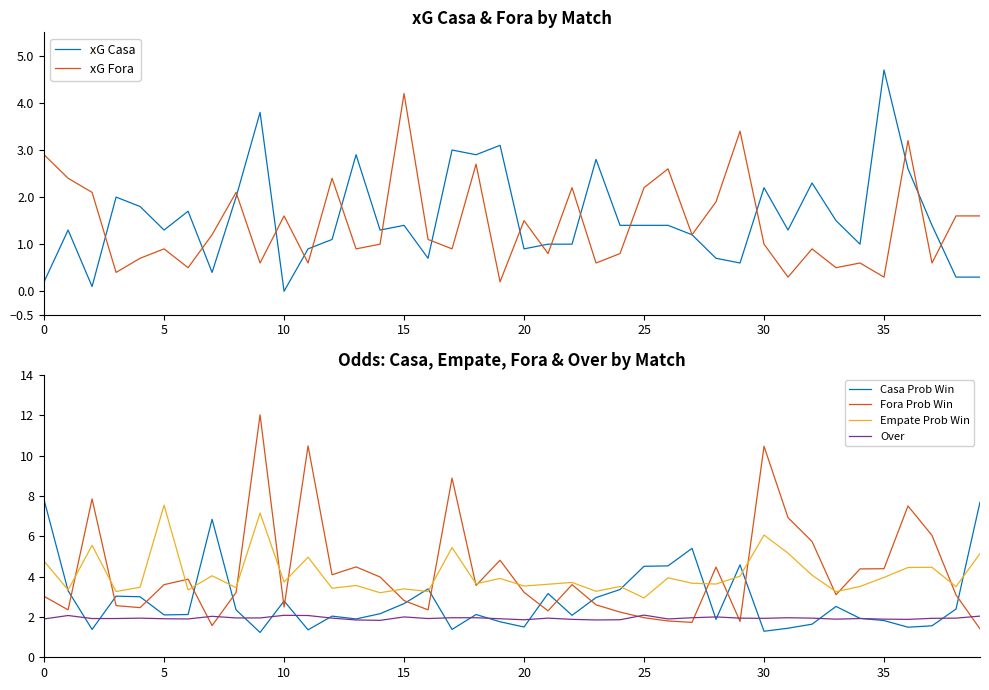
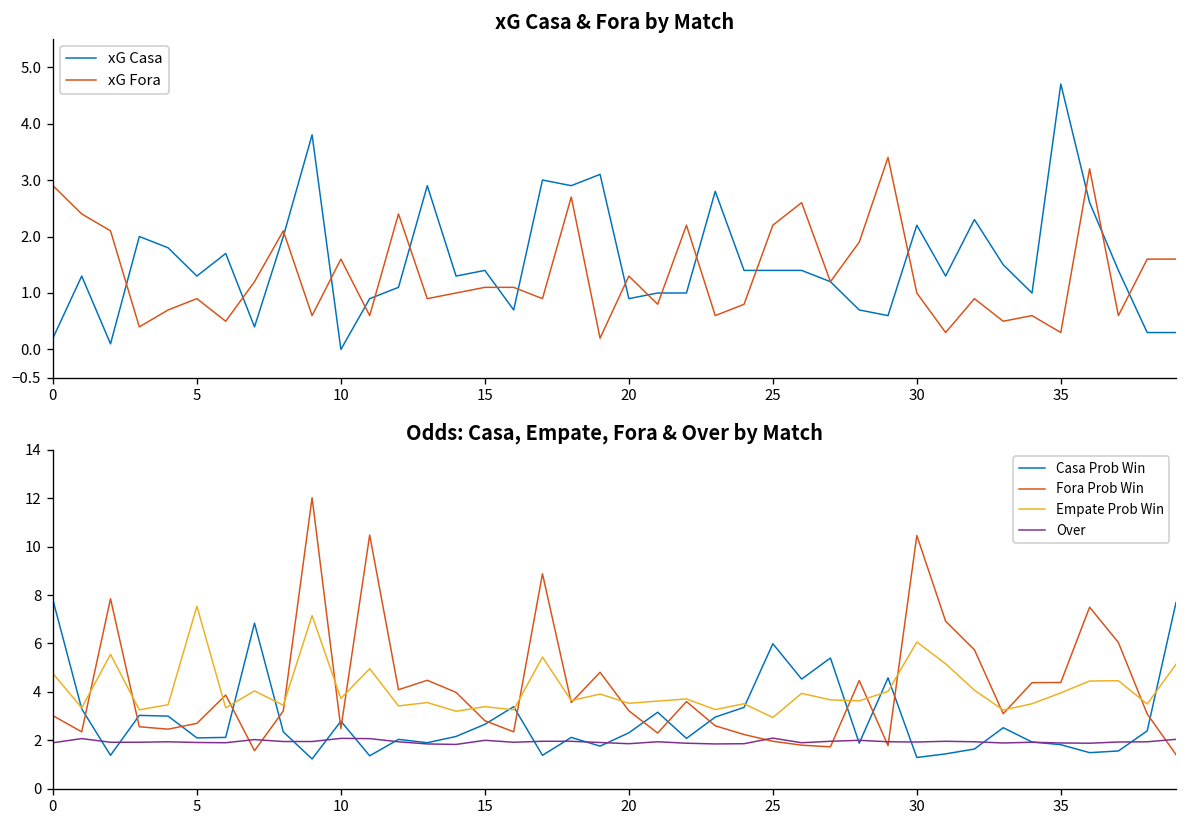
xG Casa & Fora by Match, xG Fora, 15: 4.2 -> 1.1
xG Casa & Fora by Match, xG Fora, 20: 1.5 -> 1.3
Odds: Casa, Empate, Fora & Over by Match, Fora Prob Win, 5: 3.6 -> 2.7
Odds: Casa, Empate, Fora & Over by Match, Casa Prob Win, 20: 1.5 -> 2.3
Odds: Casa, Empate, Fora & Over by Match, Casa Prob Win, 25: 4.5 -> 6.0
